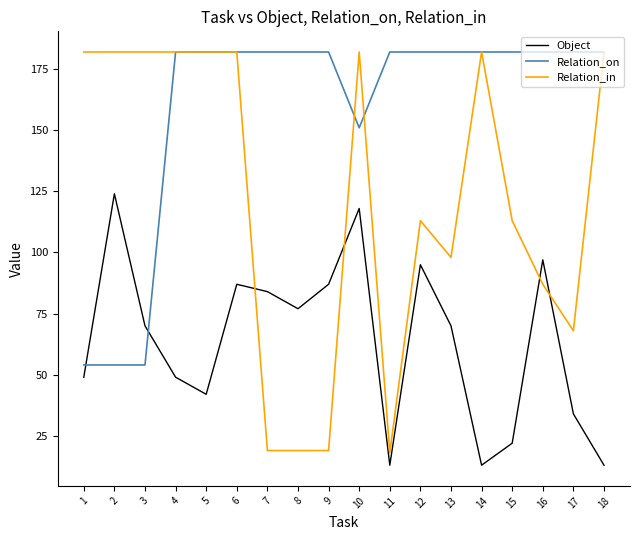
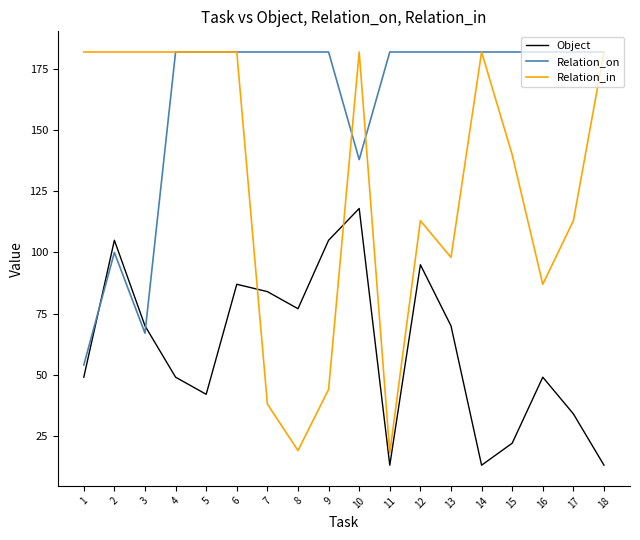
Object, 2: 124 -> 105
Relation_on, 2: 54 -> 100
Relation_on, 3: 54 -> 67
Relation_in, 7: 19 -> 38
Object, 9: 87 -> 105
Relation_in, 9: 19 -> 44
Relation_on, 10: 151 -> 138
Relation_in, 15: 113 -> 140
Object, 16: 97 -> 49
Relation_in, 17: 68 -> 113
